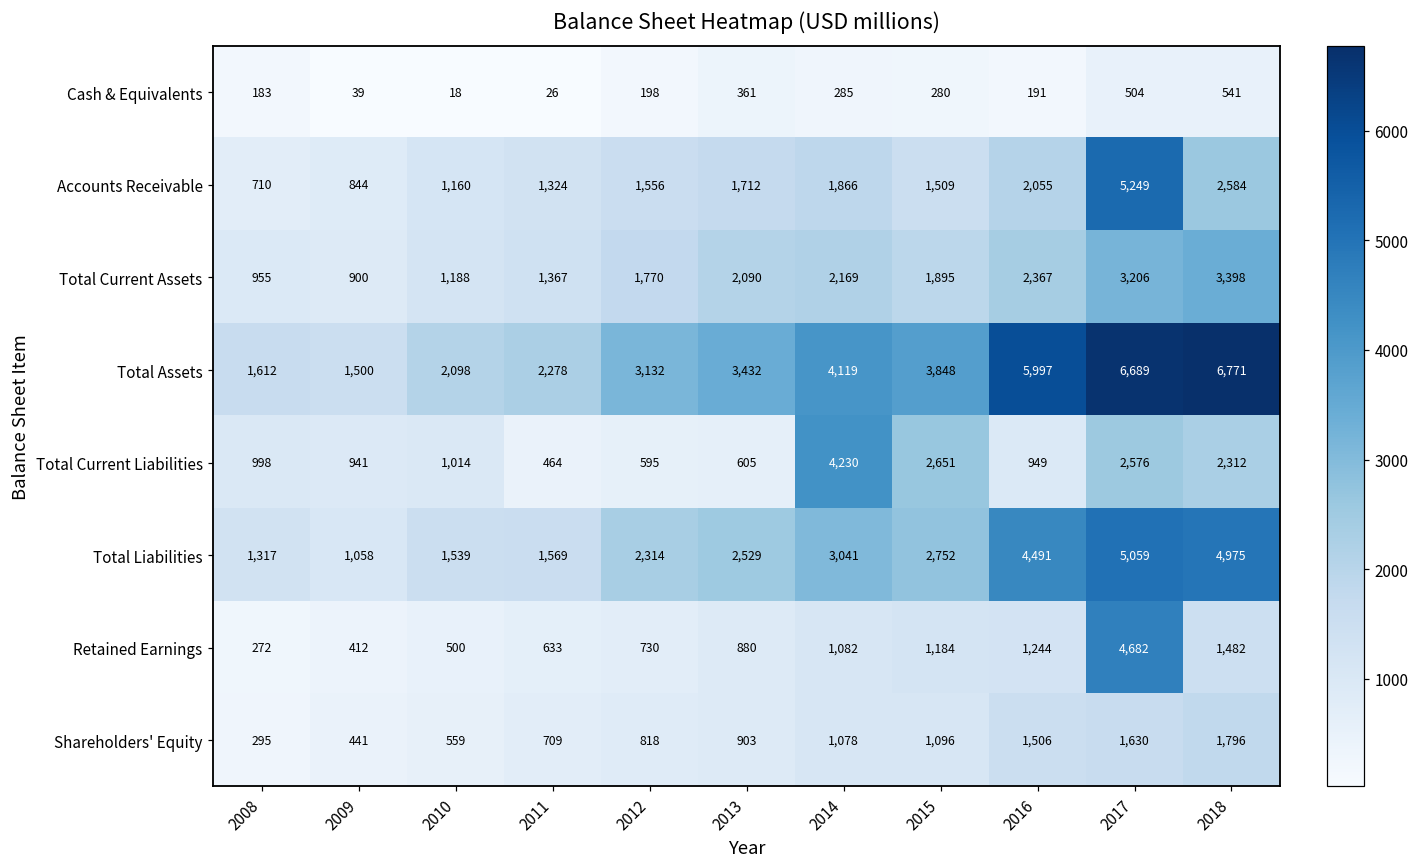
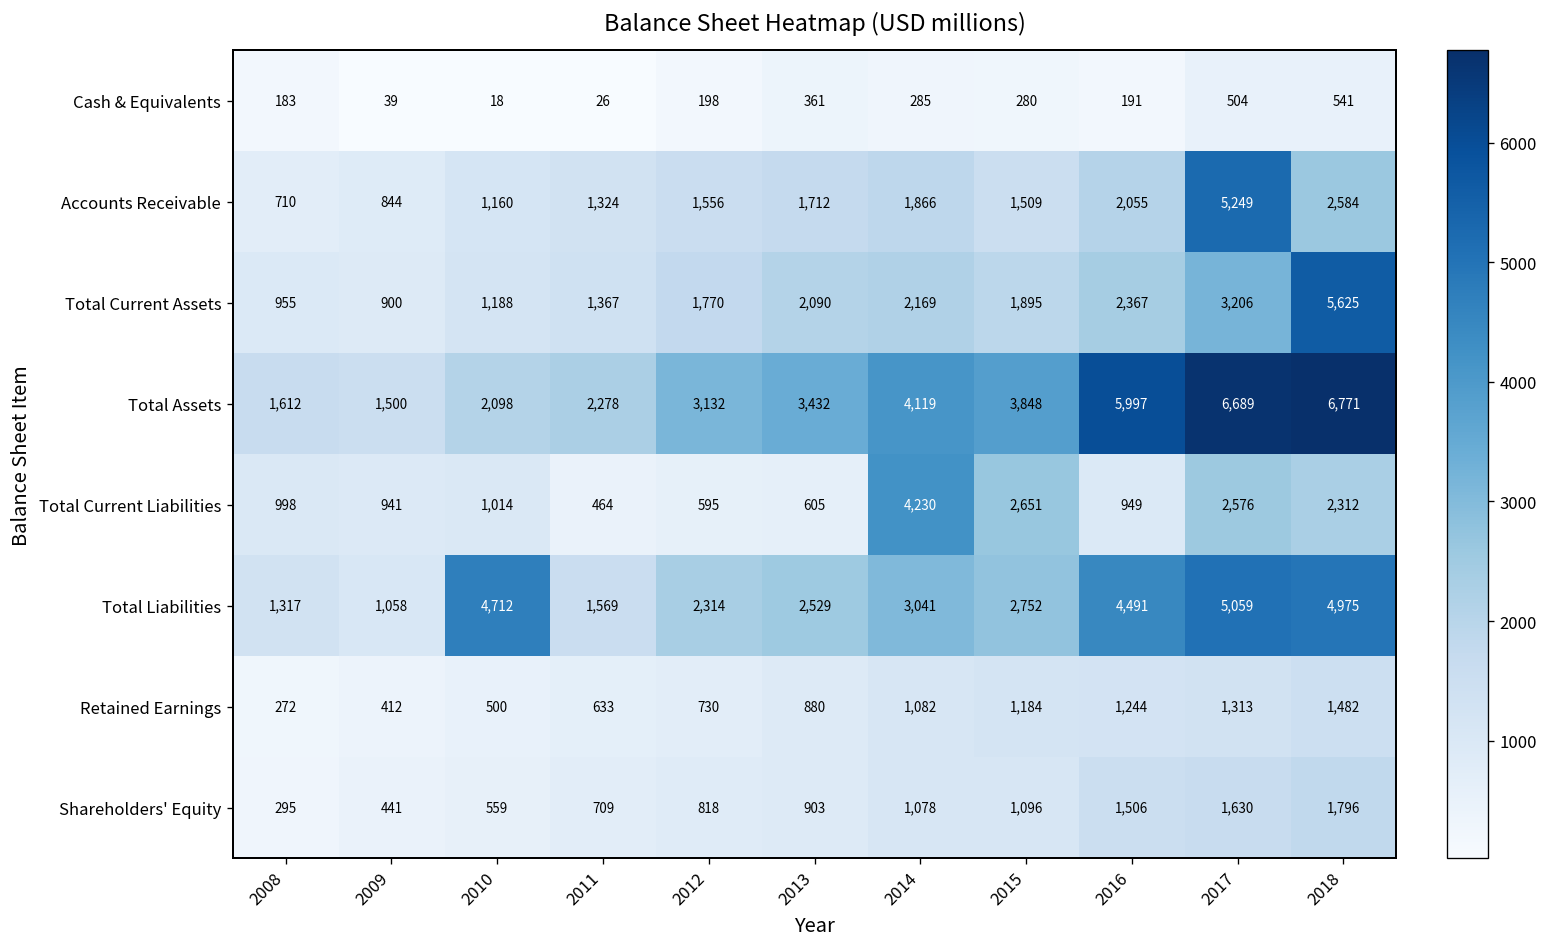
Total Current Assets, 2018: 3,398 -> 5,625
Total Liabilities, 2010: 1,539 -> 4,712
Retained Earnings, 2017: 4,682 -> 1,313
